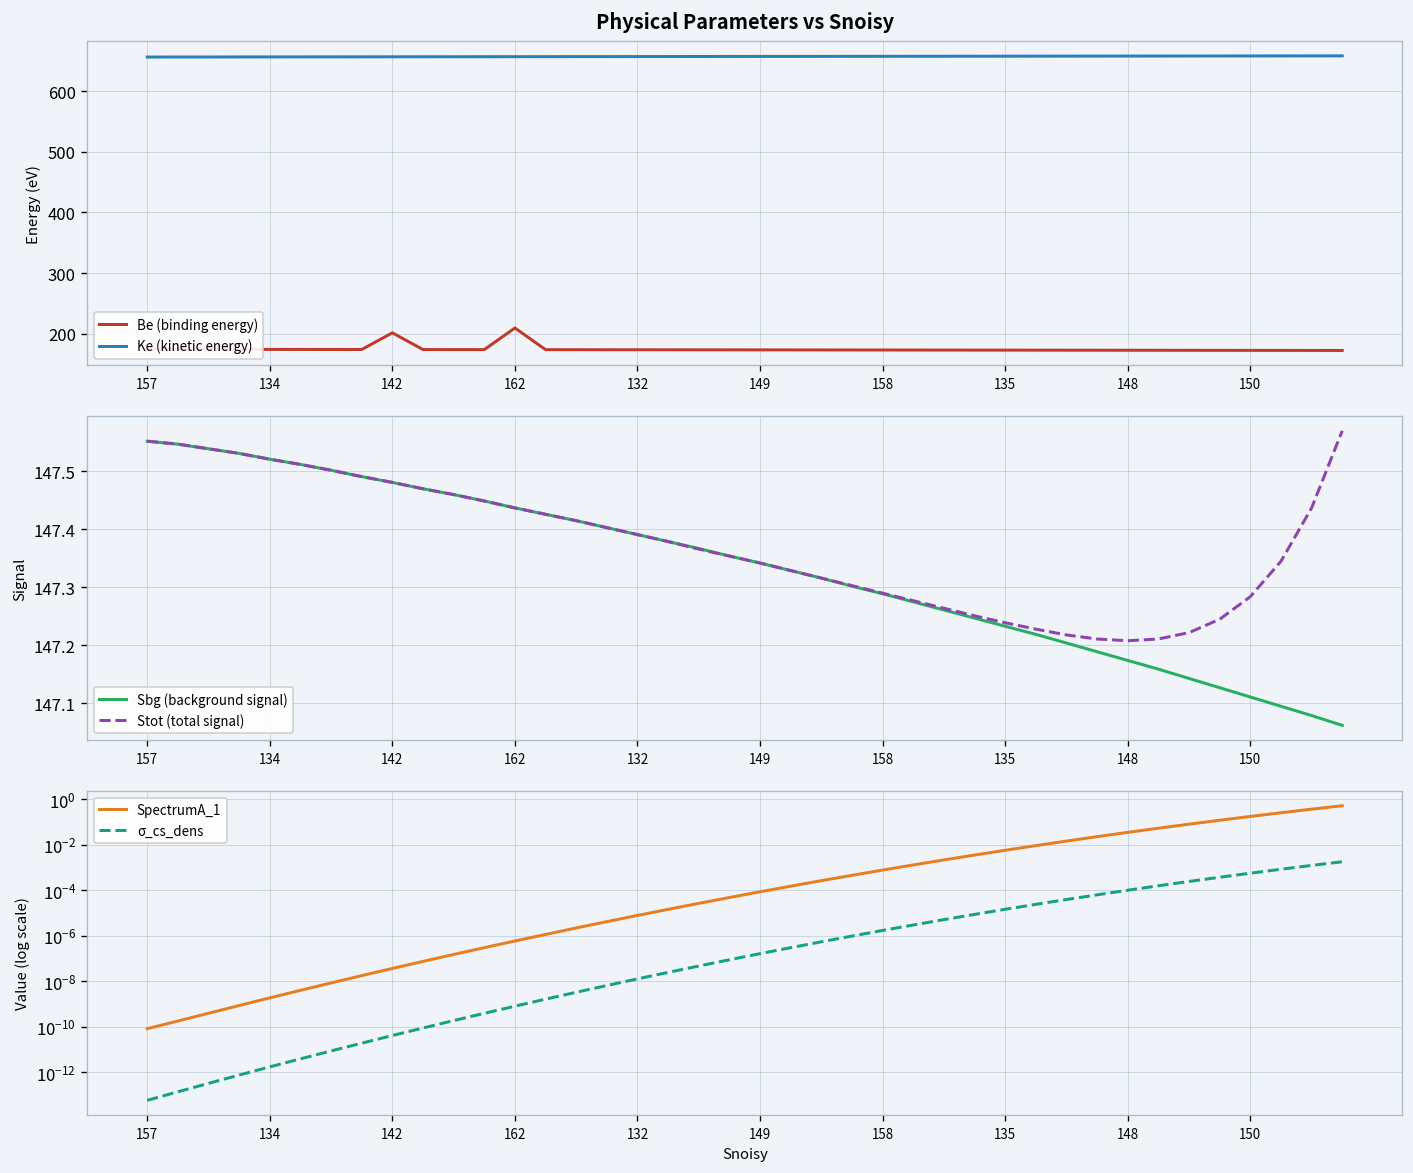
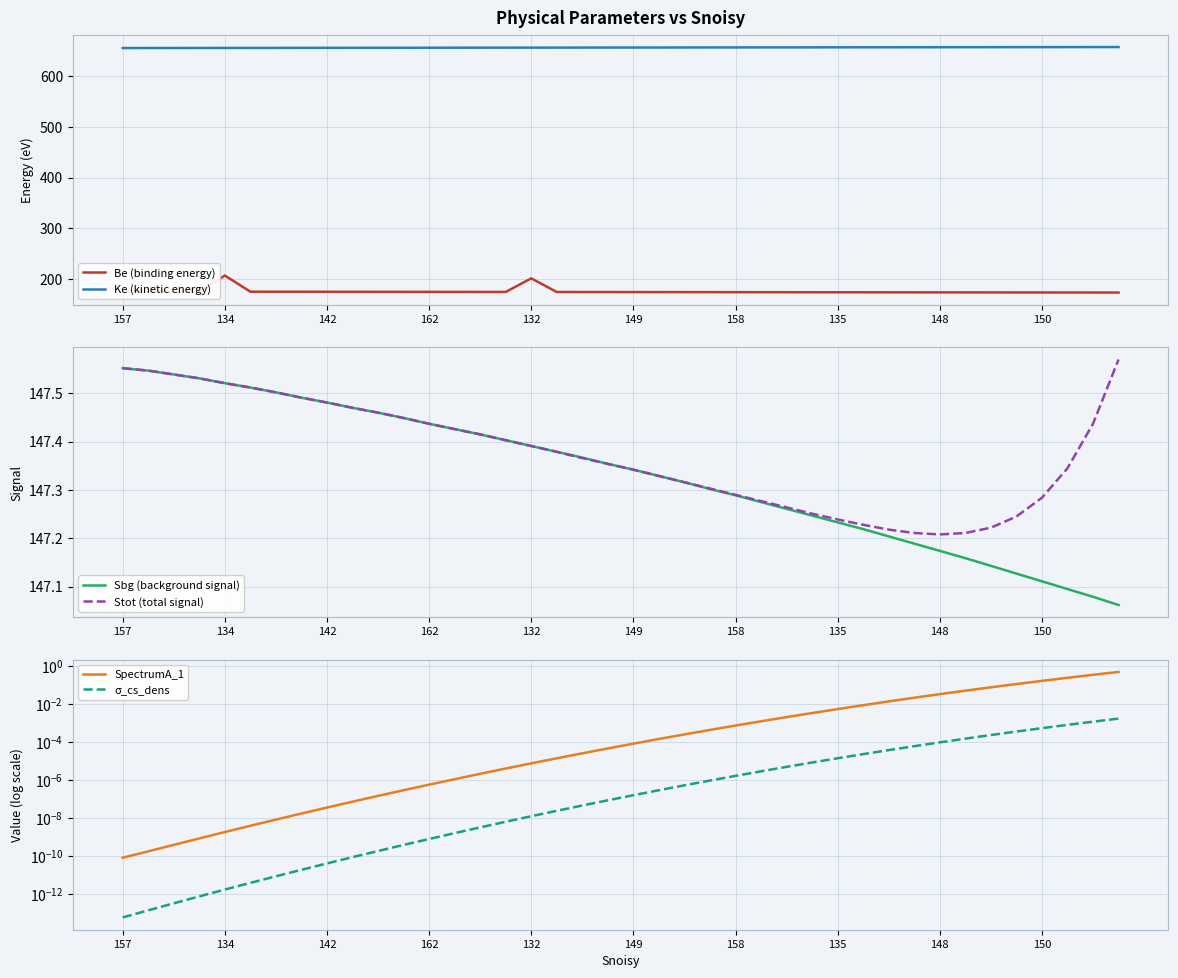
Physical Parameters vs Snoisy, Be (binding energy), 134: 170 -> 210
Physical Parameters vs Snoisy, Be (binding energy), 142: 200 -> 170
Physical Parameters vs Snoisy, Be (binding energy), 162: 210 -> 170
Physical Parameters vs Snoisy, Be (binding energy), 132: 170 -> 200
